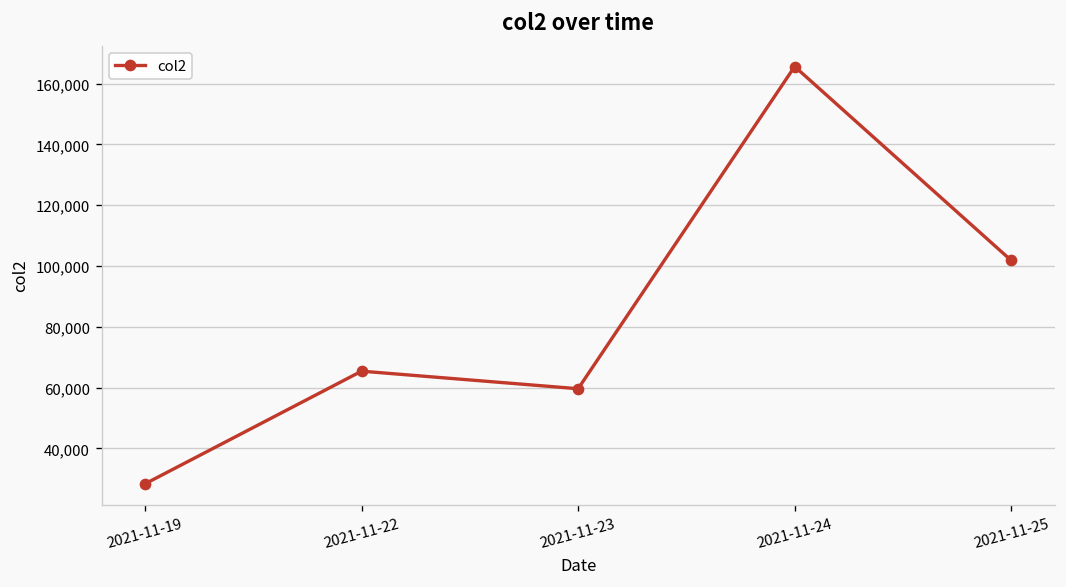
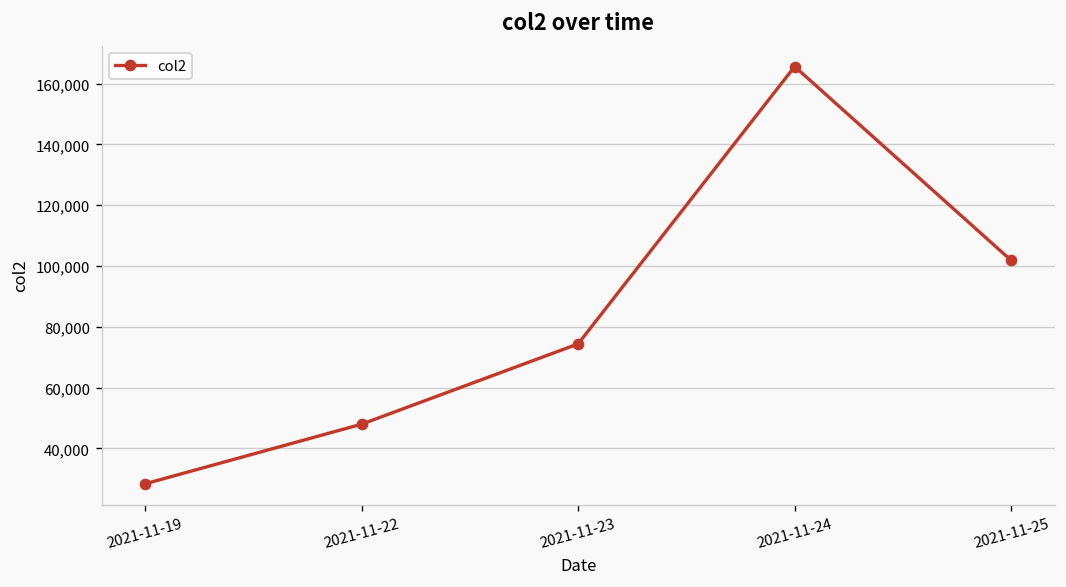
2021-11-22: 65,000 -> 48,000
2021-11-23: 60,000 -> 74,000
